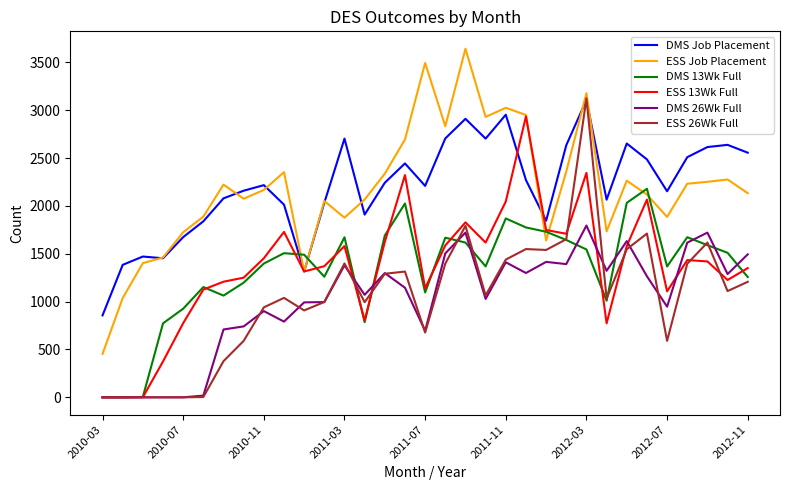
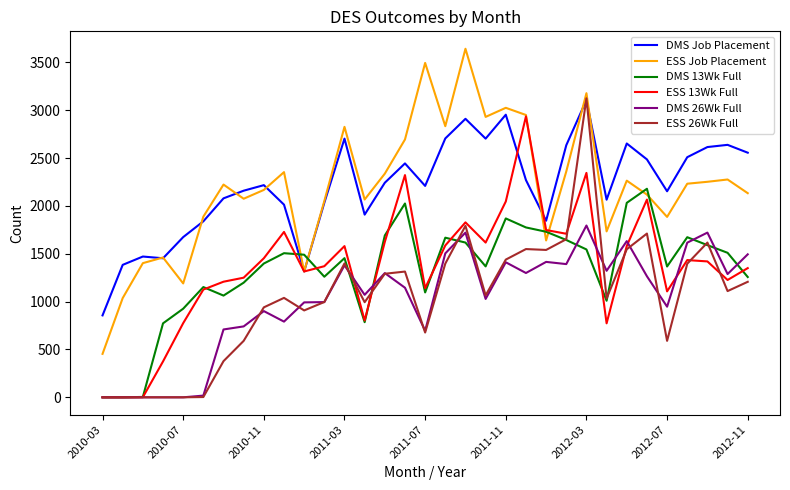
ESS Job Placement, 2010-07: 1700 -> 1200
ESS Job Placement, 2011-03: 1900 -> 2800
DMS 13Wk Full, 2011-03: 1700 -> 1500
